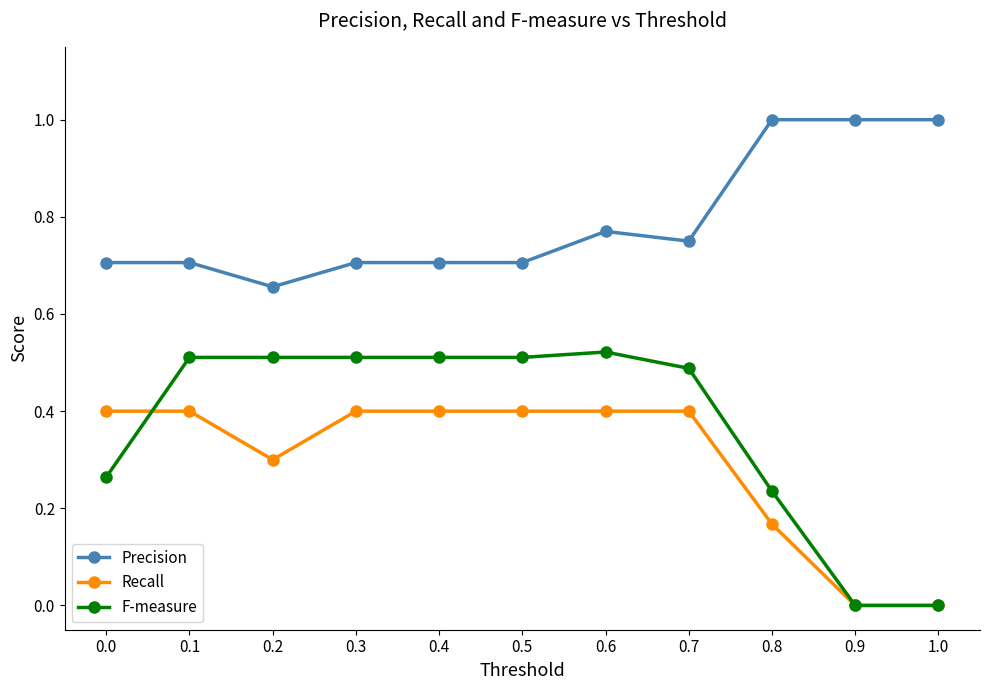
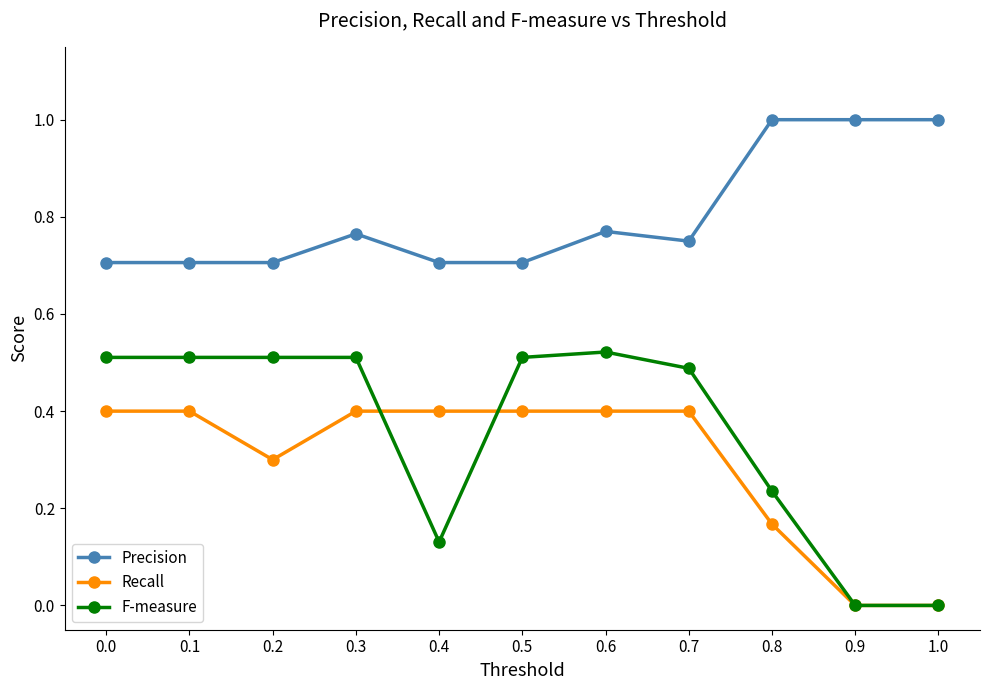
F-measure, 0.0: 0.26 -> 0.51
Precision, 0.2: 0.66 -> 0.71
Precision, 0.3: 0.71 -> 0.77
F-measure, 0.4: 0.51 -> 0.13
